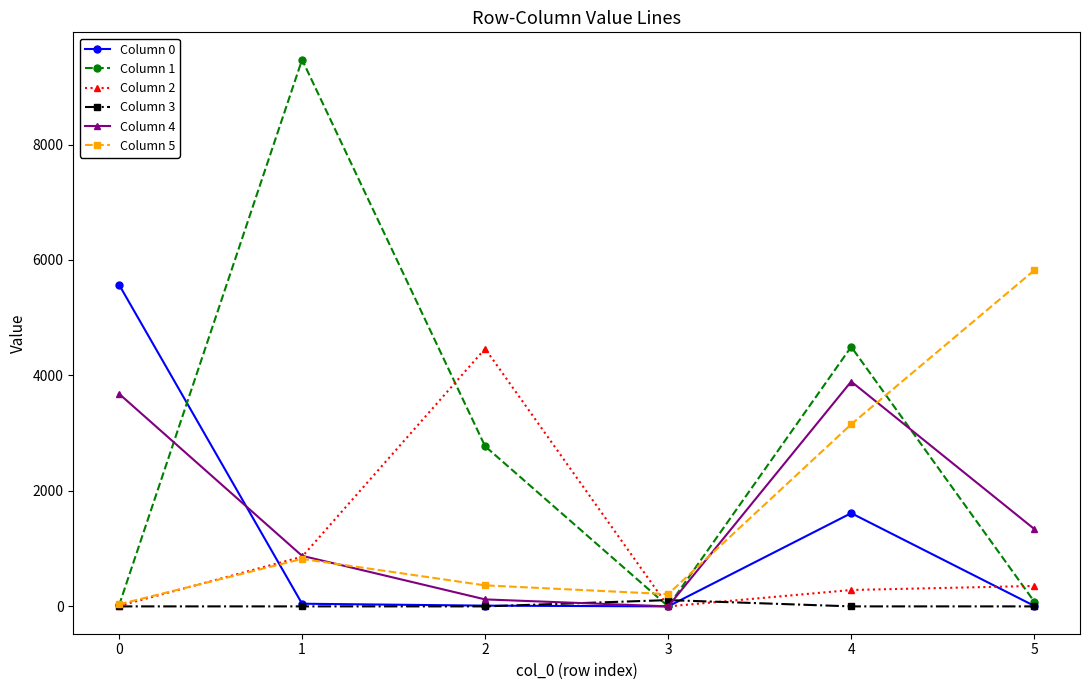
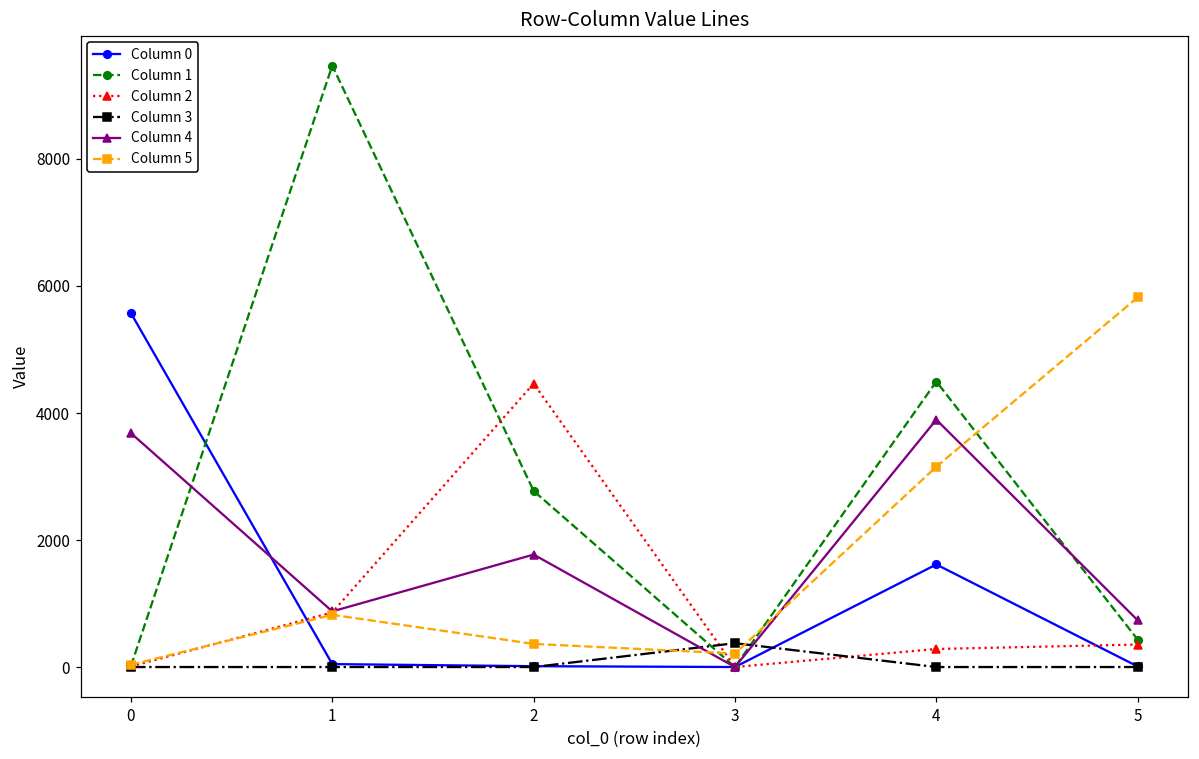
Column 4, 2: 100 -> 1800
Column 3, 3: 100 -> 400
Column 1, 5: 100 -> 400
Column 4, 5: 1300 -> 700
